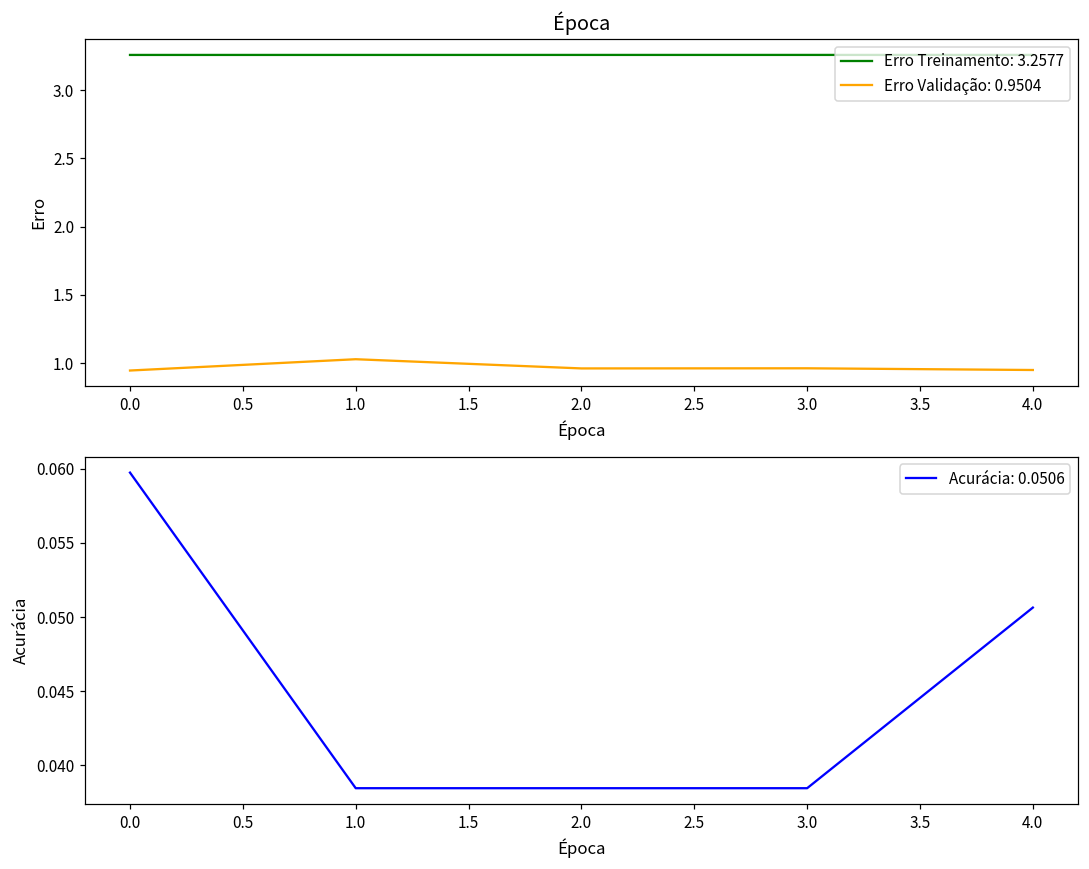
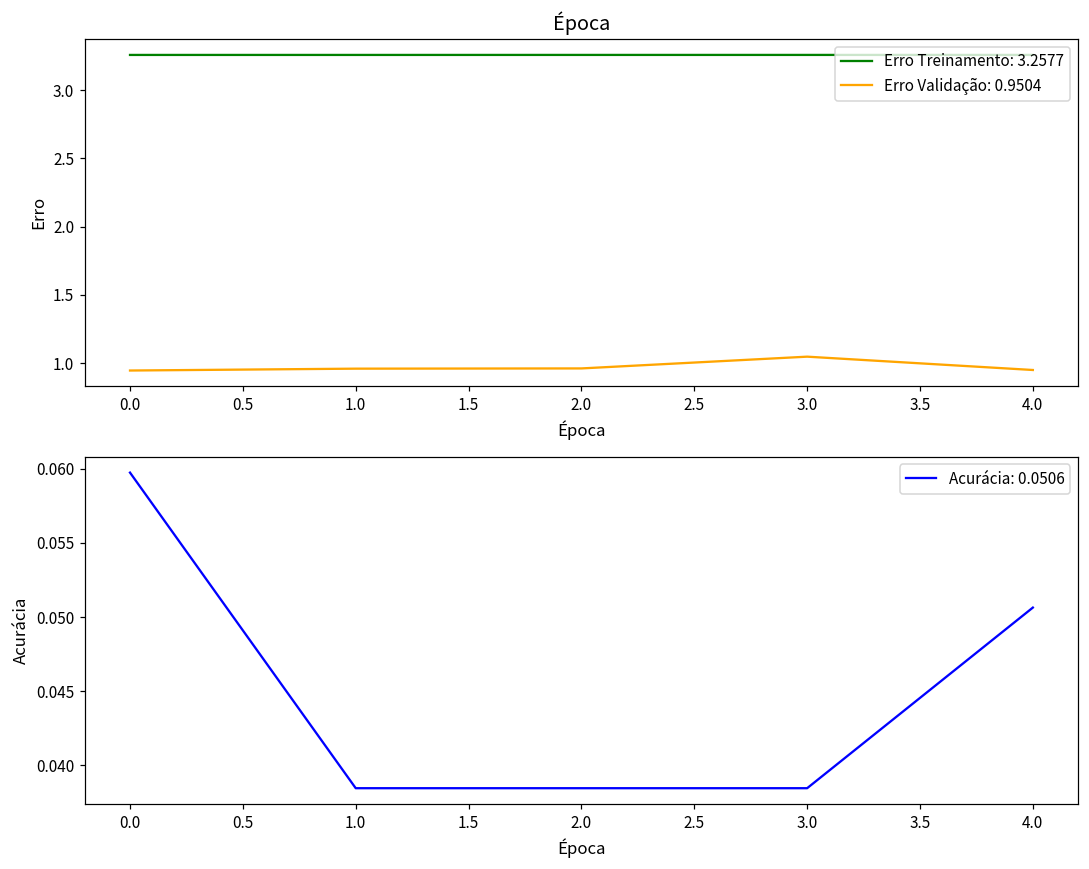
Época, Erro Validação: 0.9504, 1.0: 1.03 -> 0.96
Época, Erro Validação: 0.9504, 3.0: 0.96 -> 1.05
